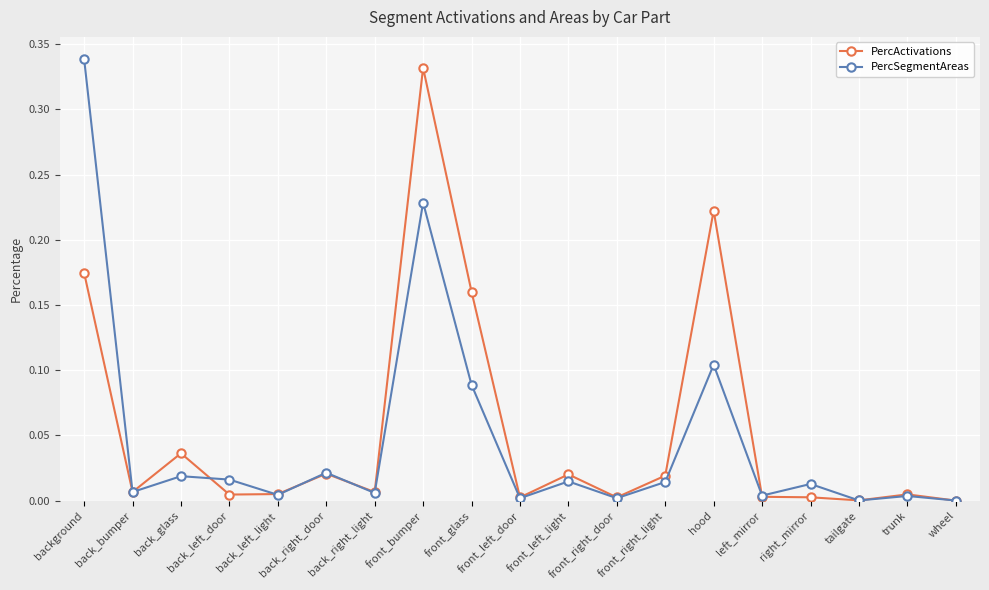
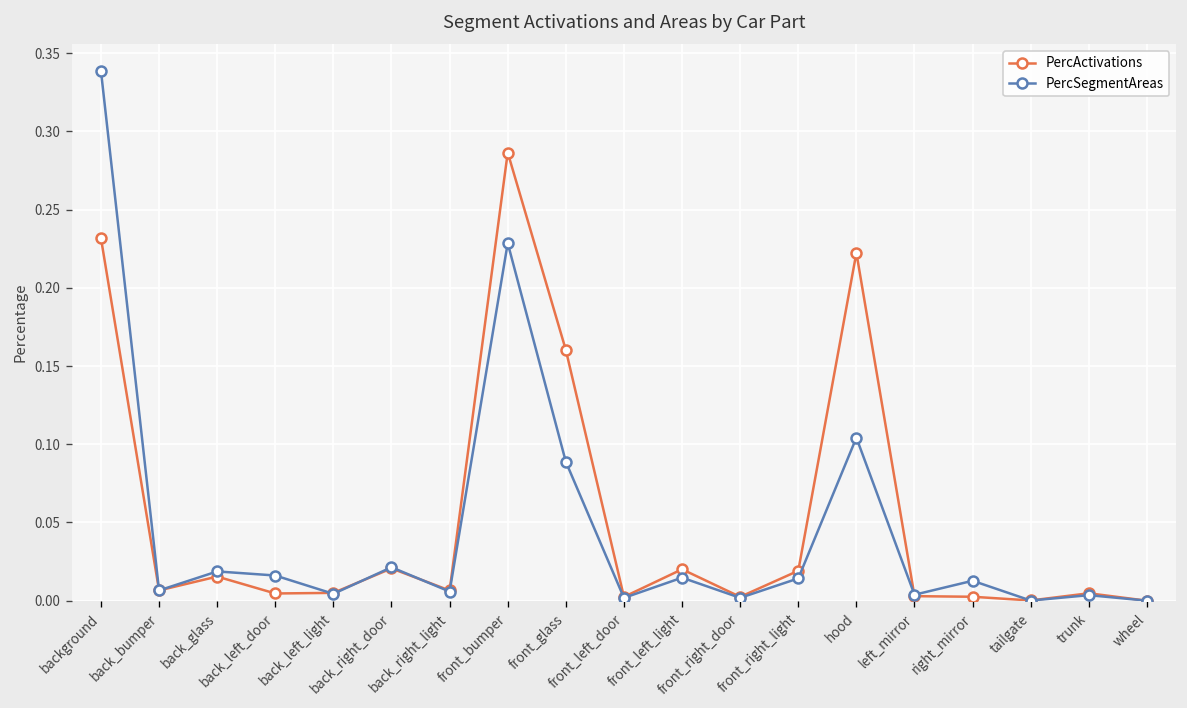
PercActivations, background: 0.175 -> 0.232
PercActivations, back_glass: 0.036 -> 0.015
PercActivations, front_bumper: 0.332 -> 0.286
